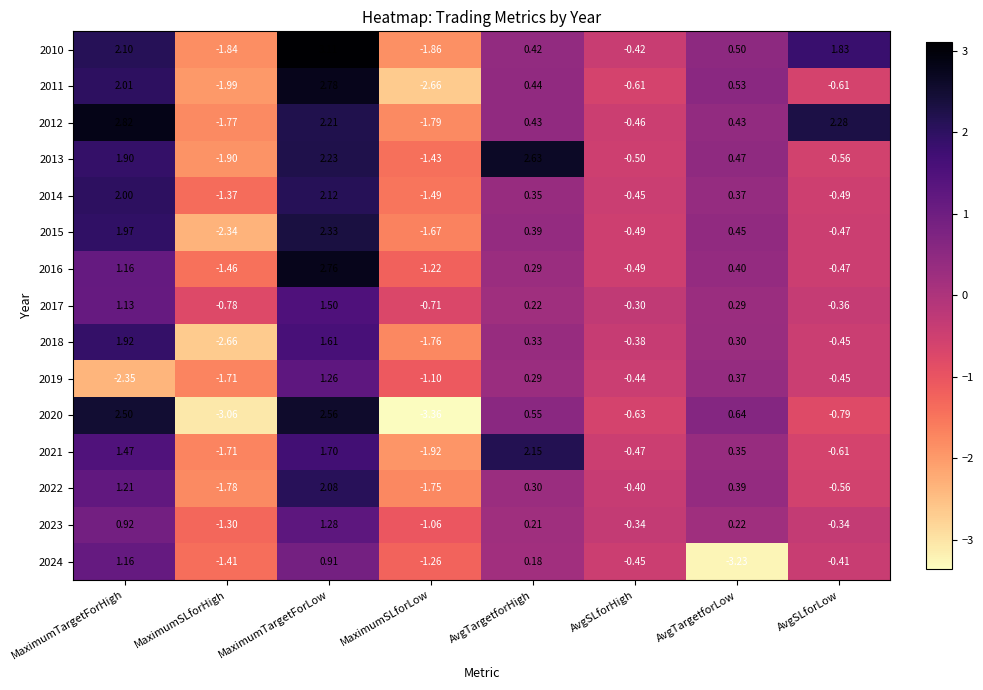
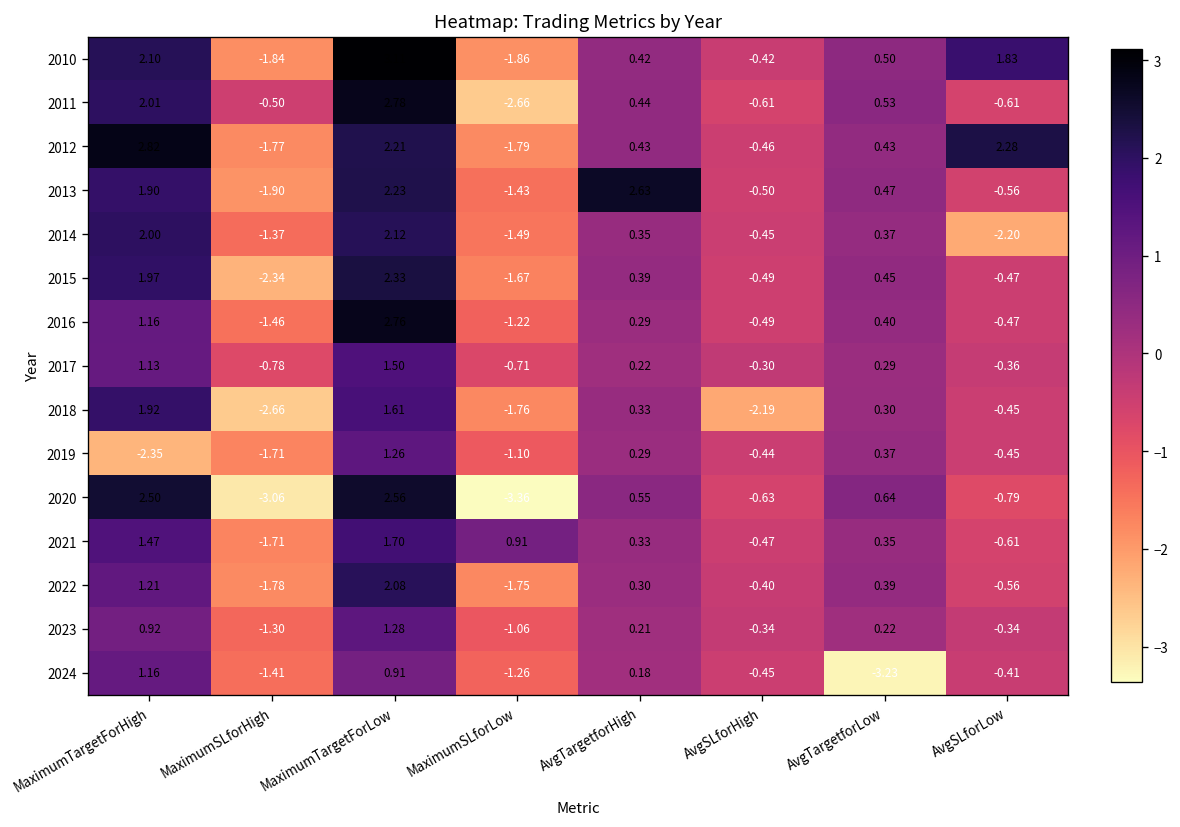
2011, MaximumSLforHigh: -1.99 -> -0.50
2014, AvgSLforLow: -0.49 -> -2.20
2018, AvgSLforHigh: -0.38 -> -2.19
2021, MaximumSLforLow: -1.92 -> 0.91
2021, AvgTargetforHigh: 2.15 -> 0.33
